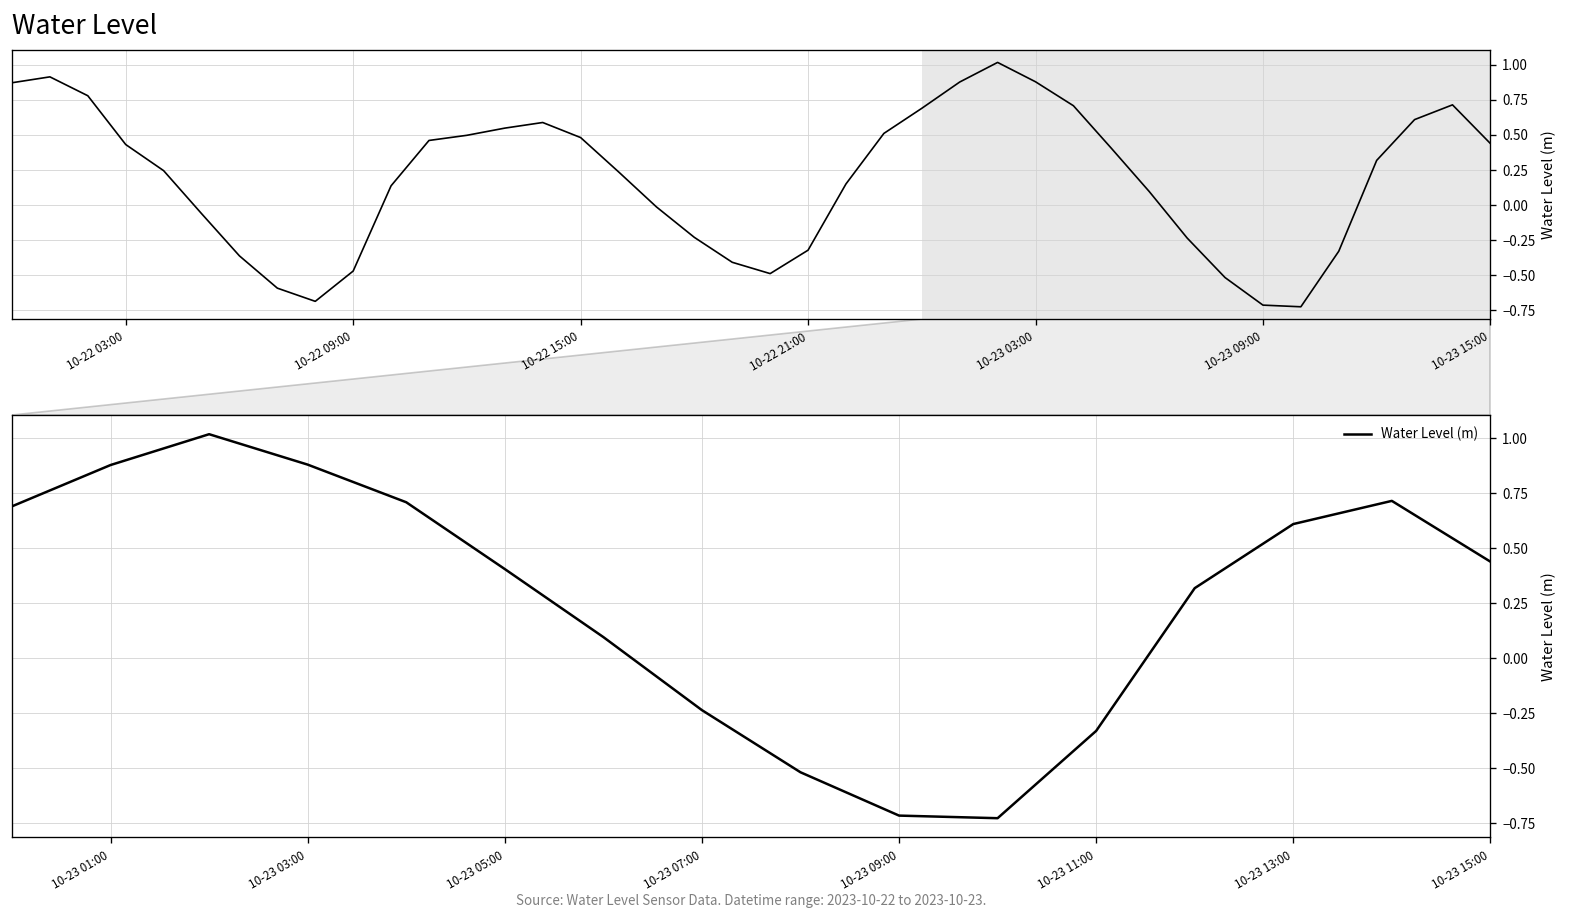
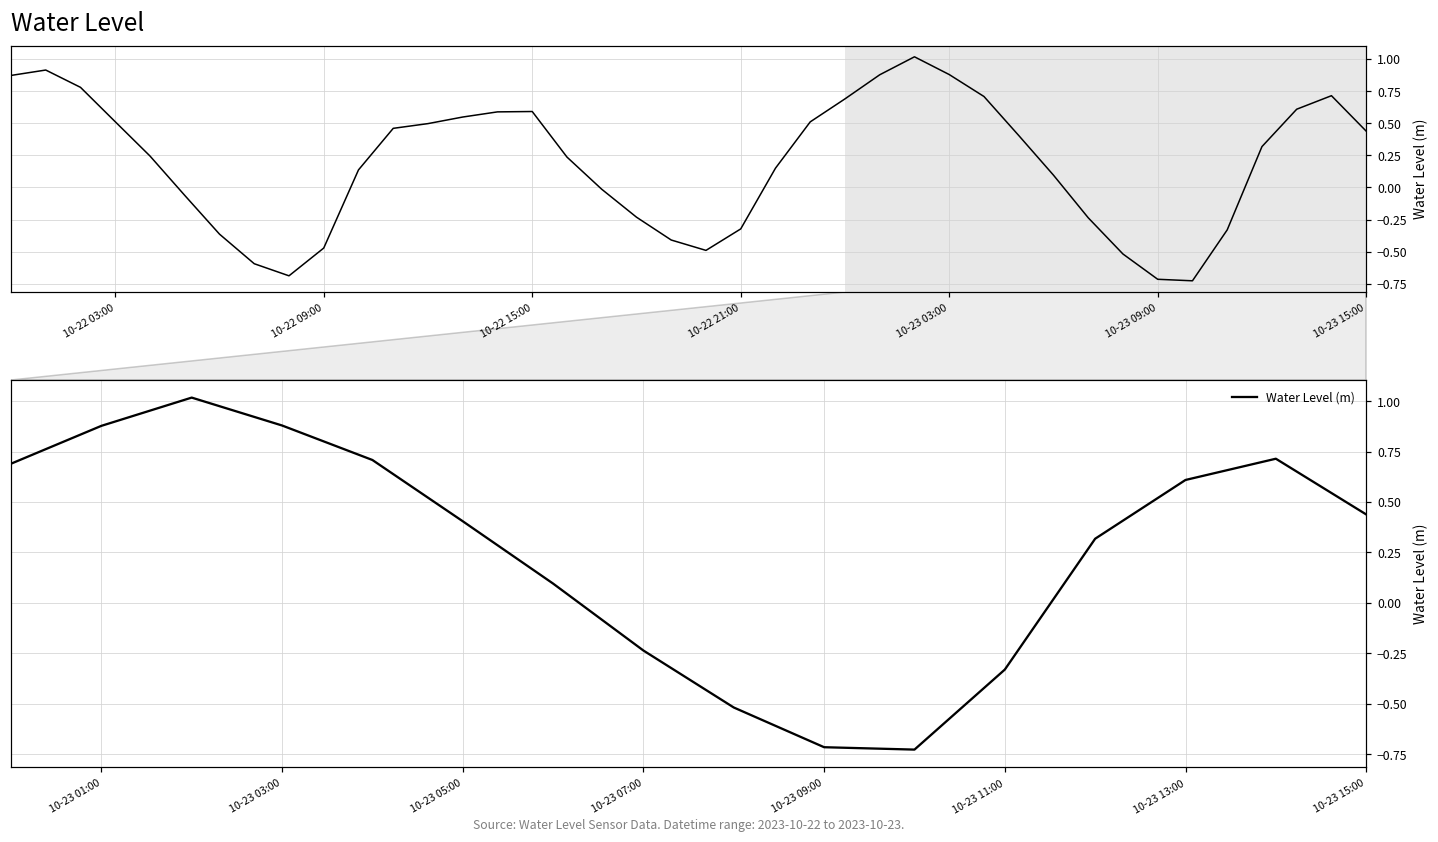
Water Level, 10-22 03:00: 0.43 -> 0.51
Water Level, 10-22 15:00: 0.48 -> 0.59
